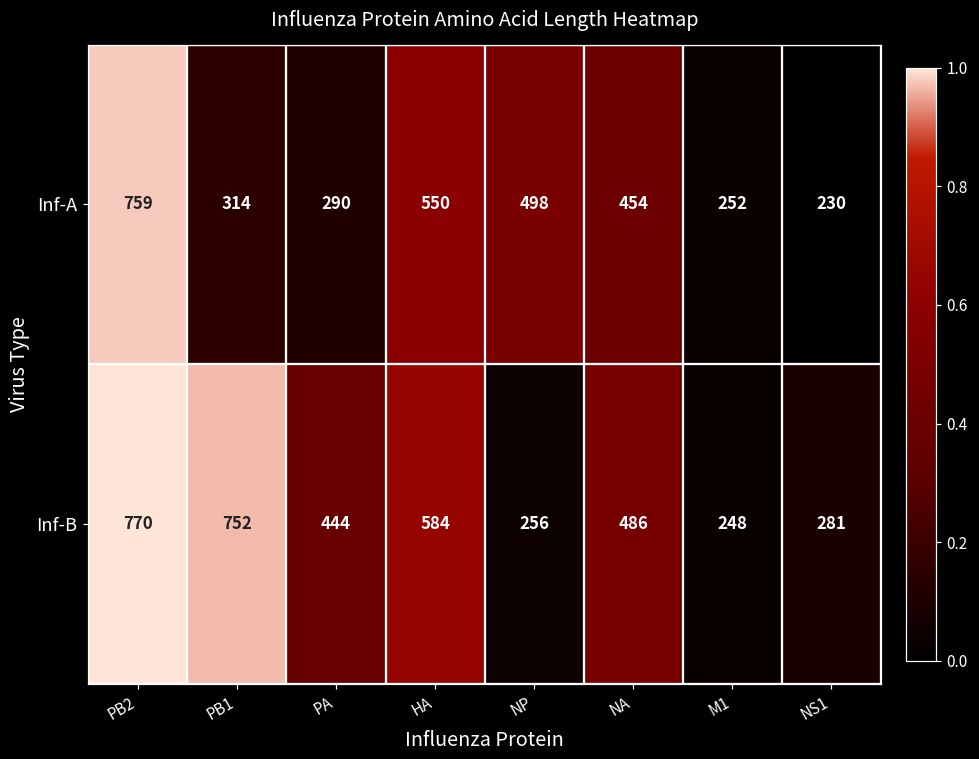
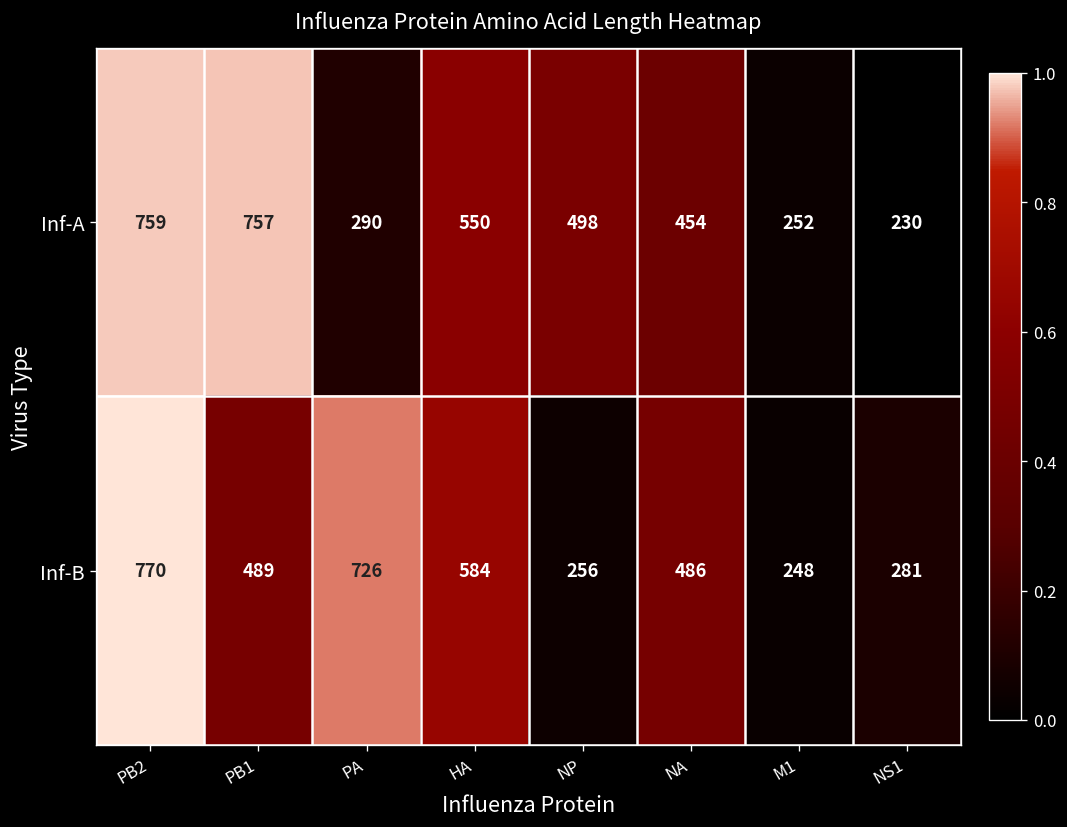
Inf-A, PB1: 314 -> 757
Inf-B, PB1: 752 -> 489
Inf-B, PA: 444 -> 726
